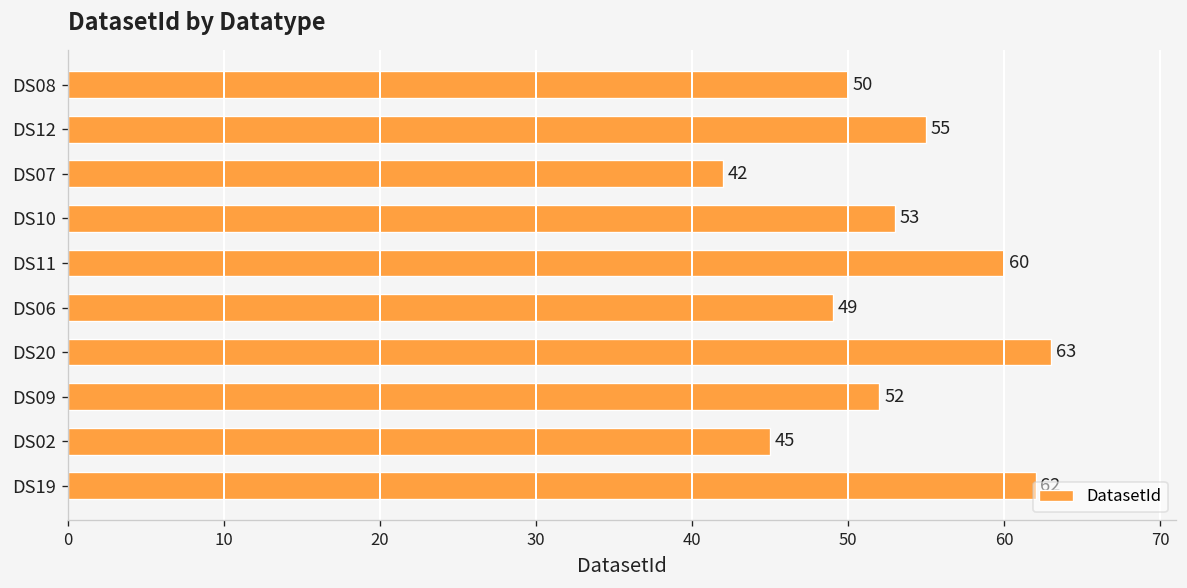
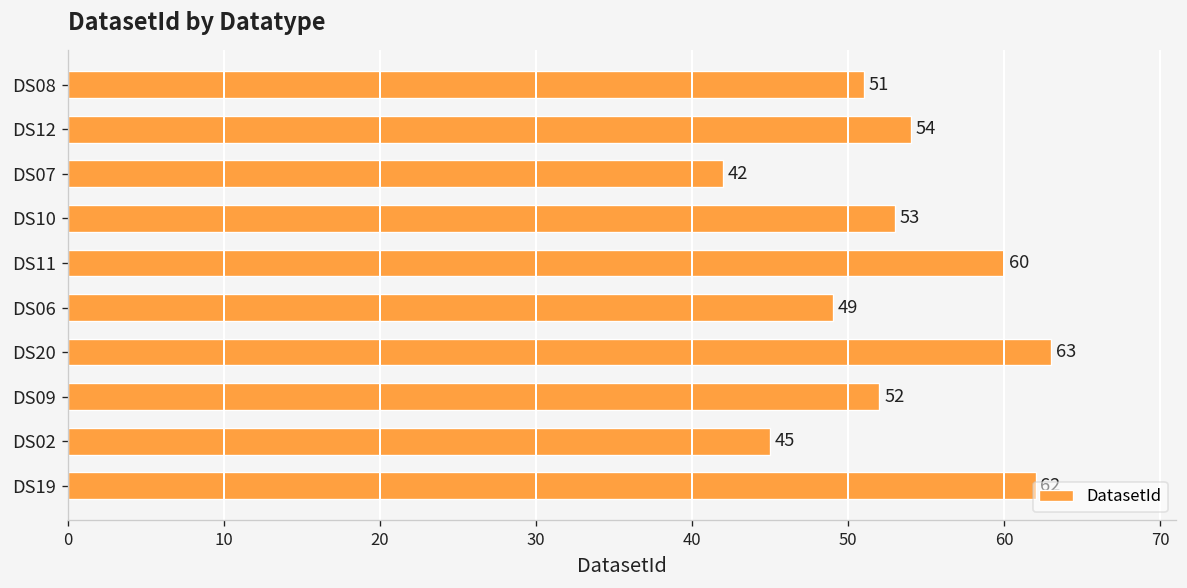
DS08: 50 -> 51
DS12: 55 -> 54
